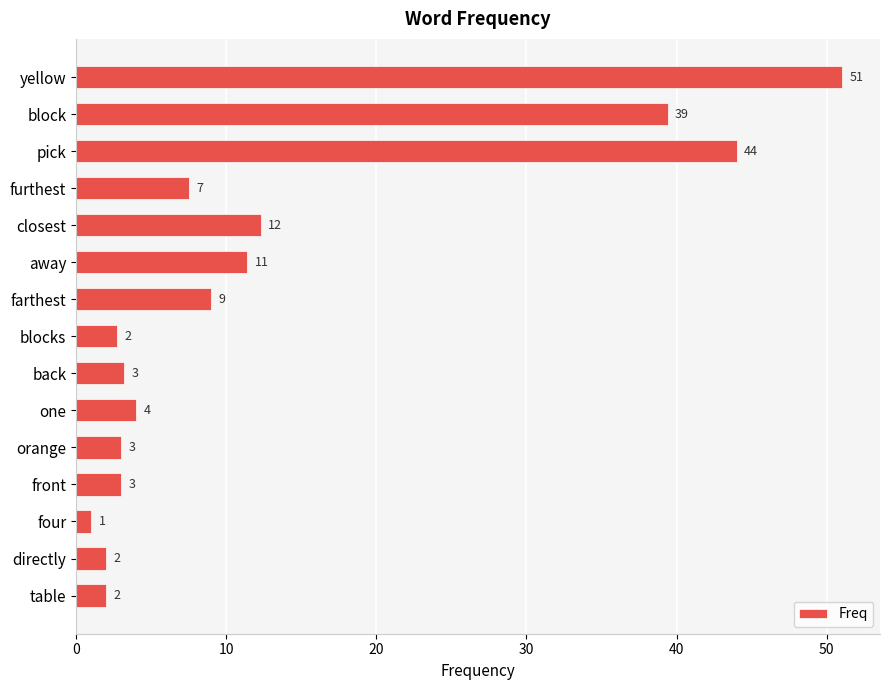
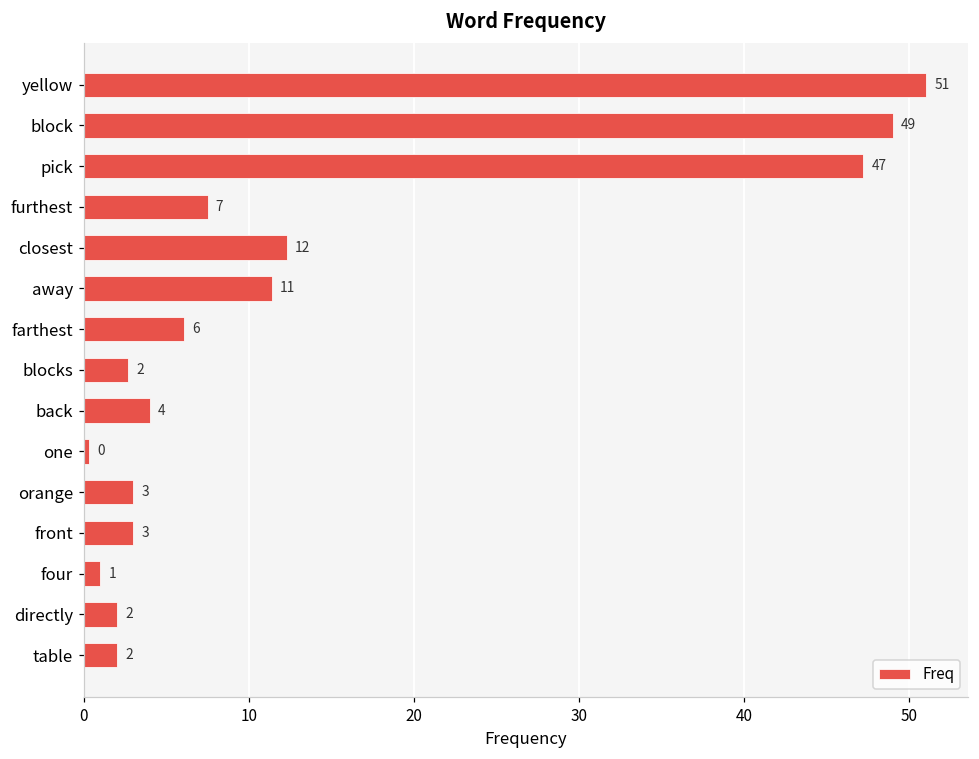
block: 39 -> 49
pick: 44 -> 47
farthest: 9 -> 6
back: 3 -> 4
one: 4 -> 0
